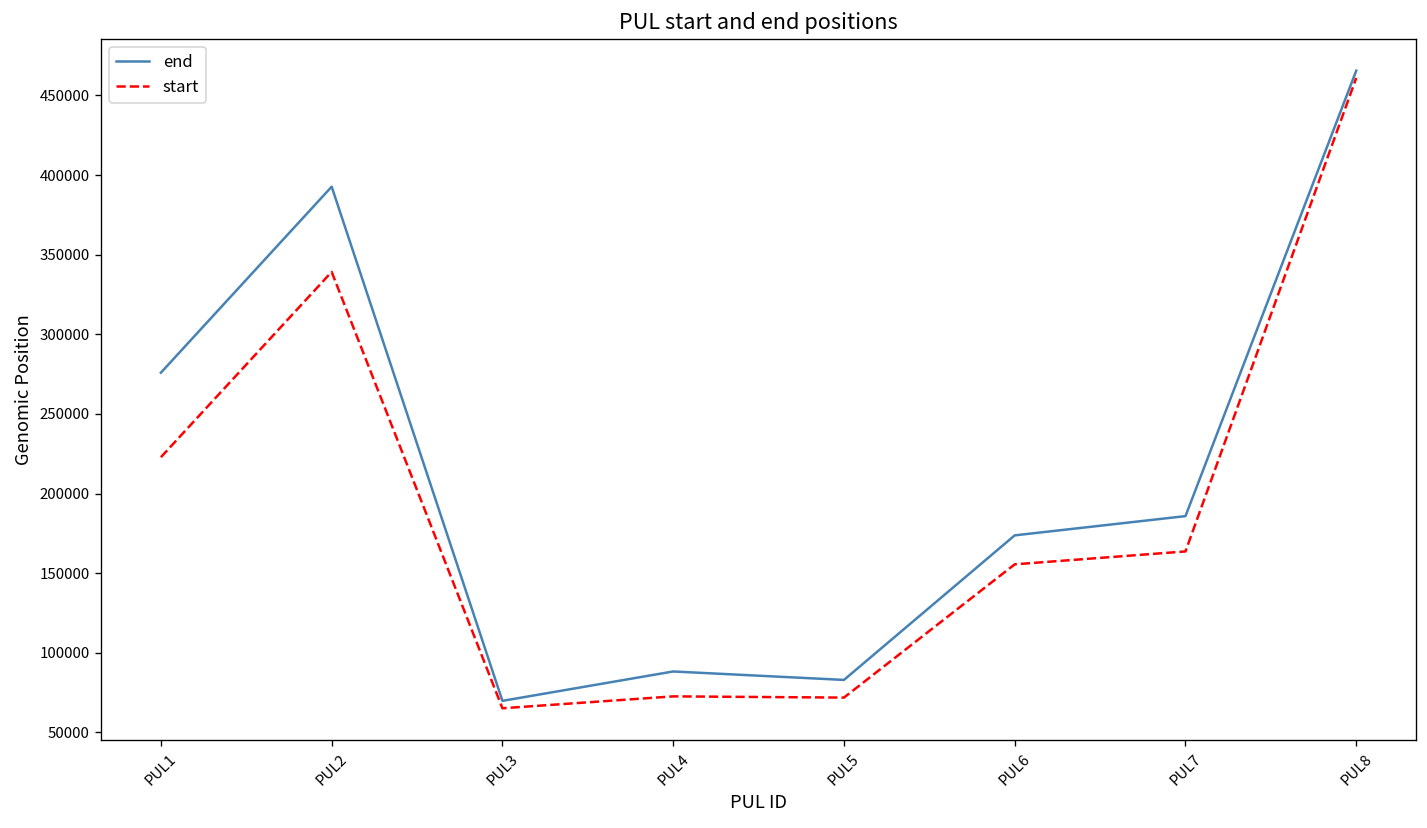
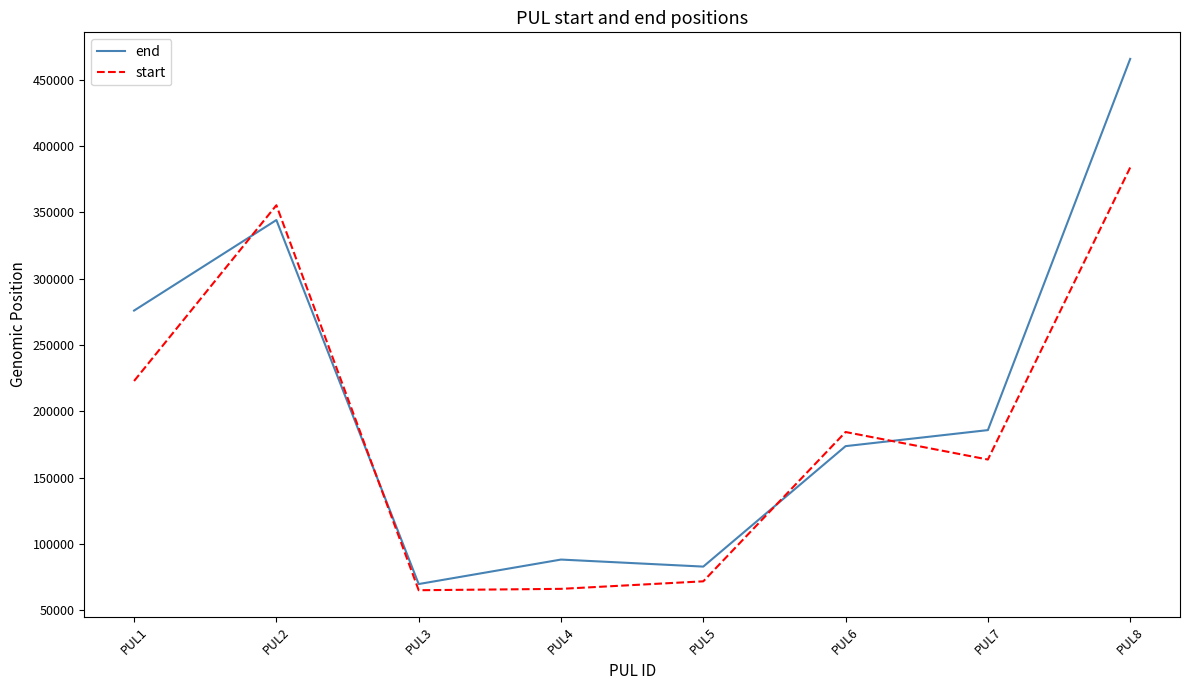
end, PUL2: 393000 -> 344000
start, PUL2: 339000 -> 355000
start, PUL4: 73000 -> 66000
start, PUL6: 156000 -> 184000
start, PUL8: 461000 -> 384000
